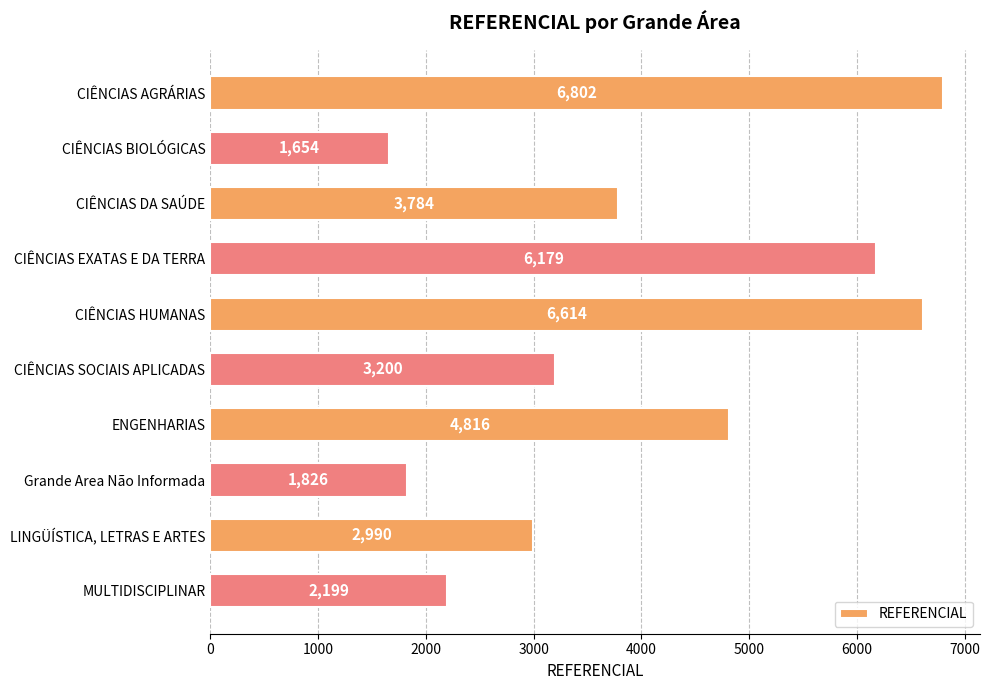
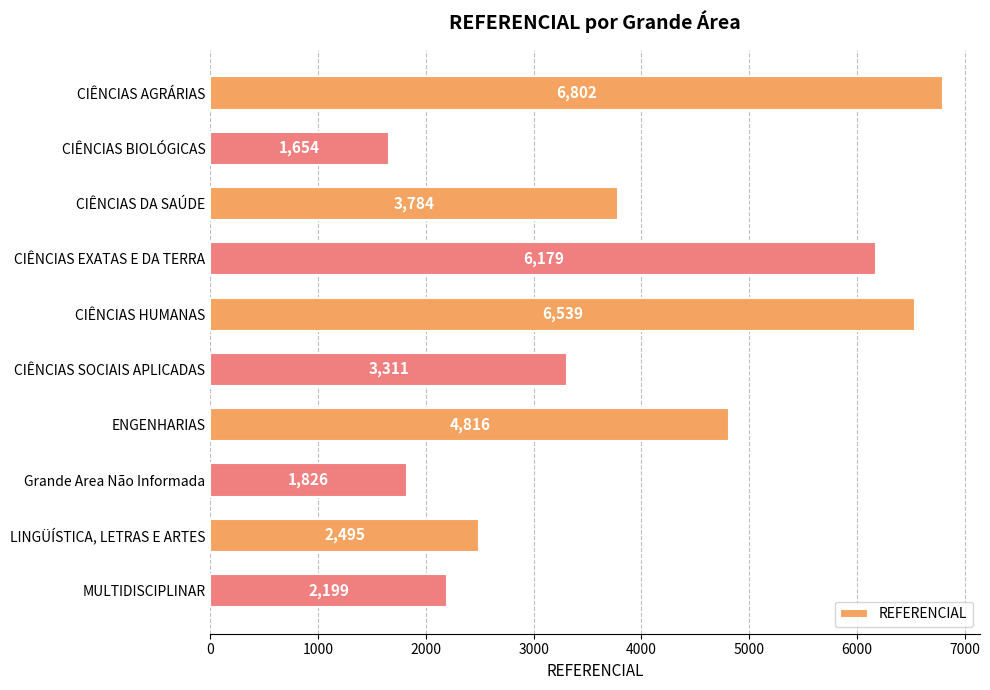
CIÊNCIAS HUMANAS: 6,614 -> 6,539
CIÊNCIAS SOCIAIS APLICADAS: 3,200 -> 3,311
LINGÜÍSTICA, LETRAS E ARTES: 2,990 -> 2,495
